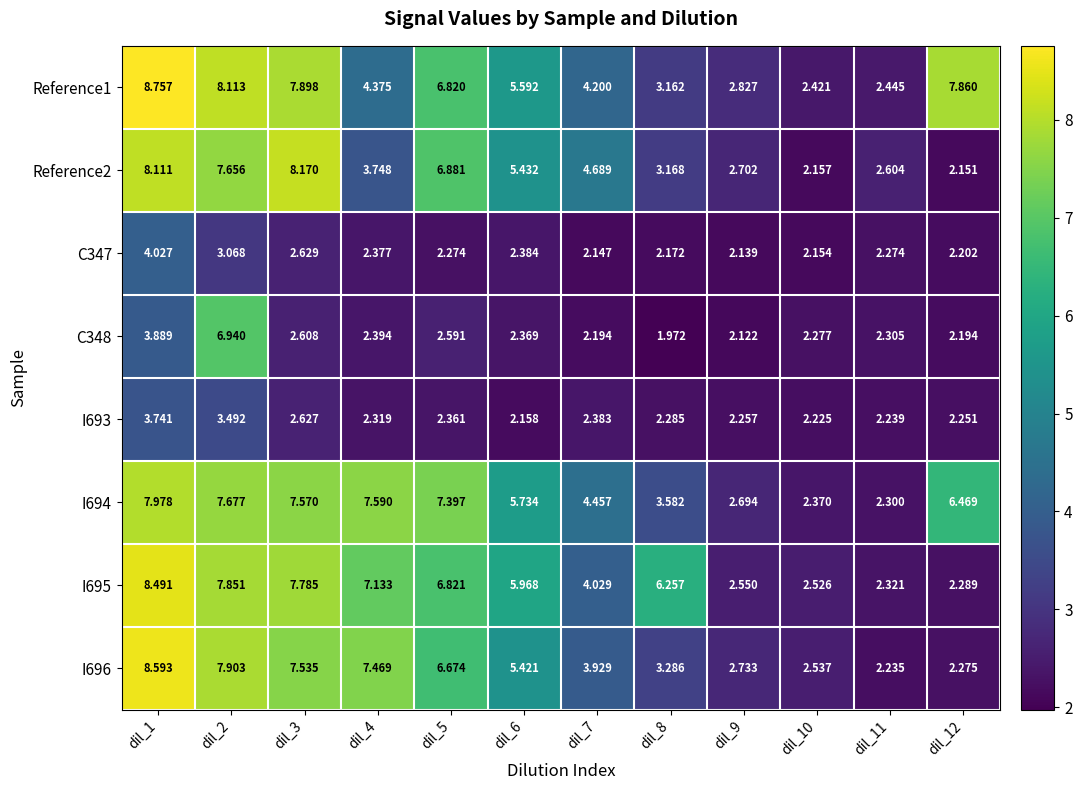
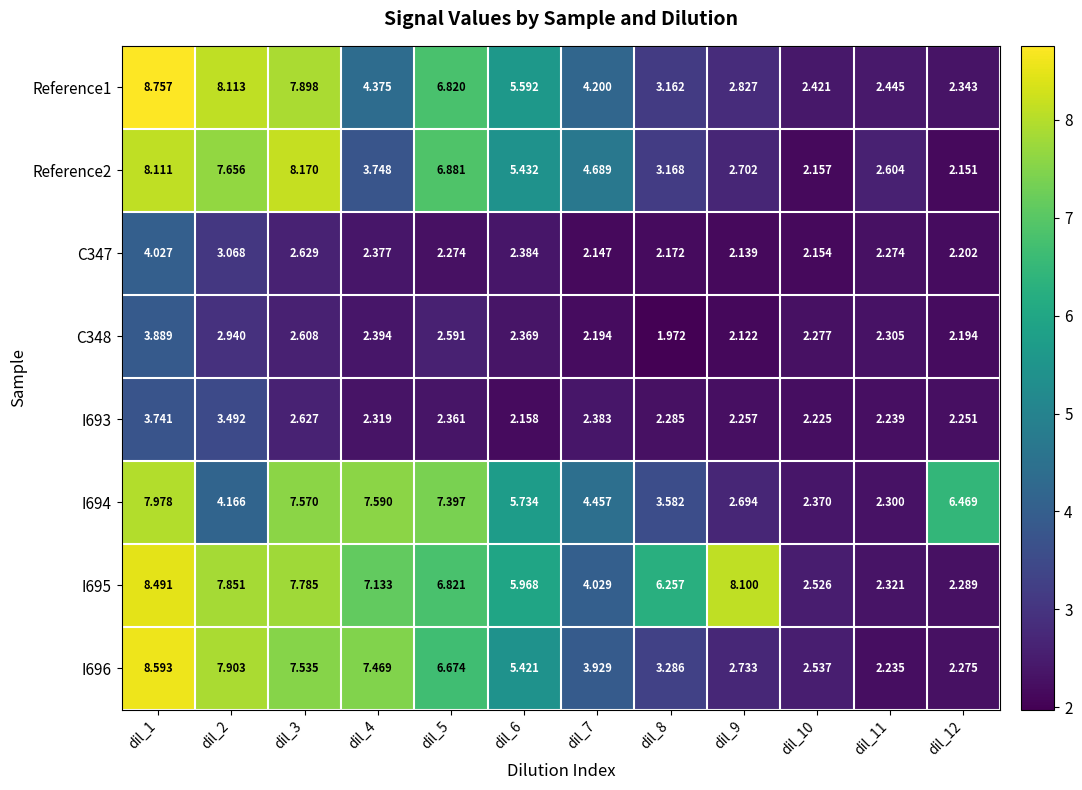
Reference1, dil_12: 7.860 -> 2.343
C348, dil_2: 6.940 -> 2.940
I694, dil_2: 7.677 -> 4.166
I695, dil_9: 2.550 -> 8.100
